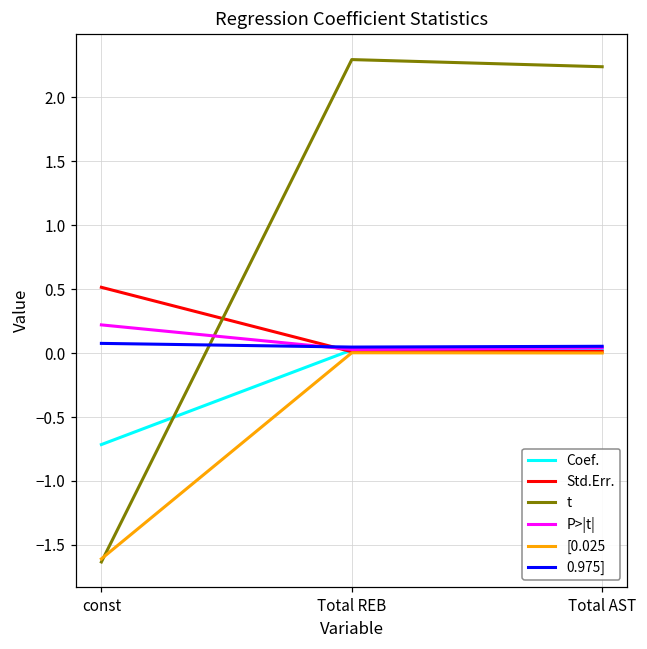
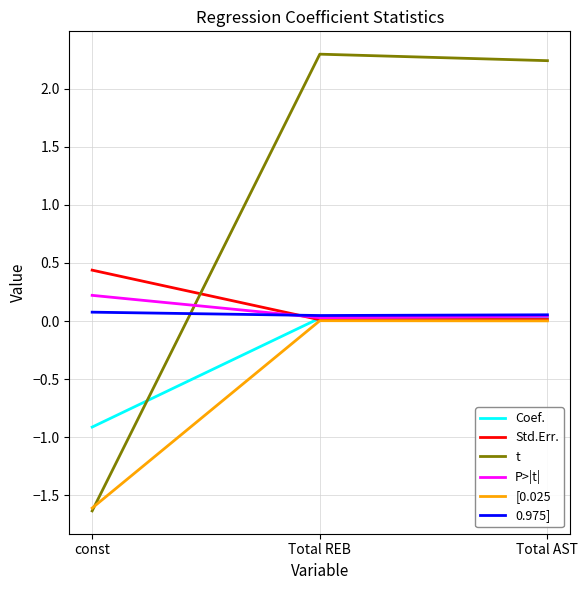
Coef., const: -0.72 -> -0.91
Std.Err., const: 0.51 -> 0.44
